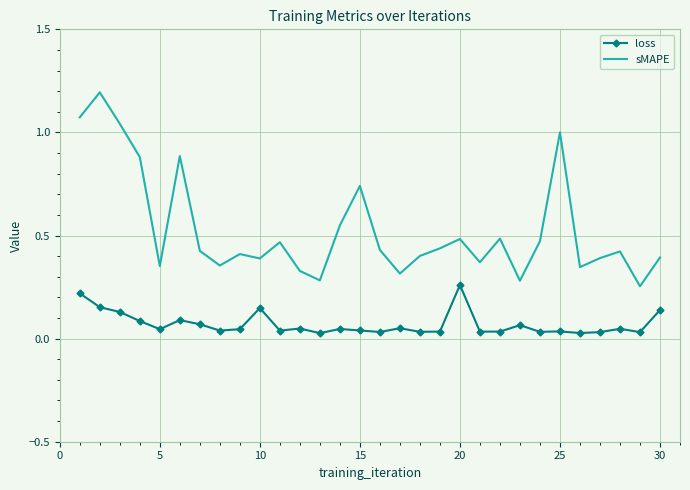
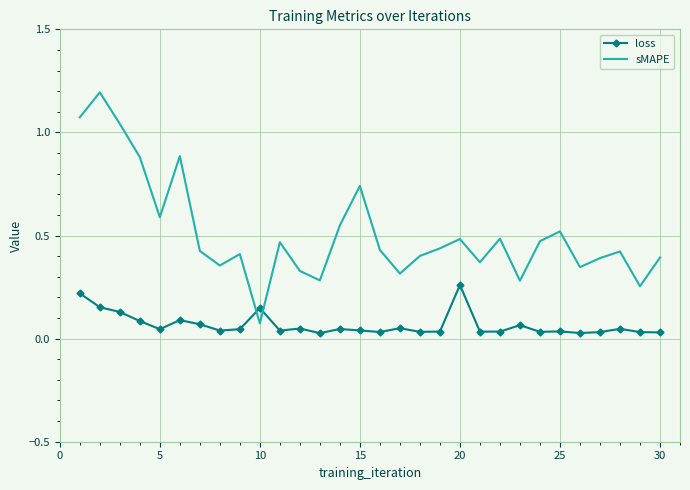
sMAPE, 5: 0.35 -> 0.59
sMAPE, 10: 0.39 -> 0.07
sMAPE, 25: 1.00 -> 0.52
loss, 30: 0.14 -> 0.03
